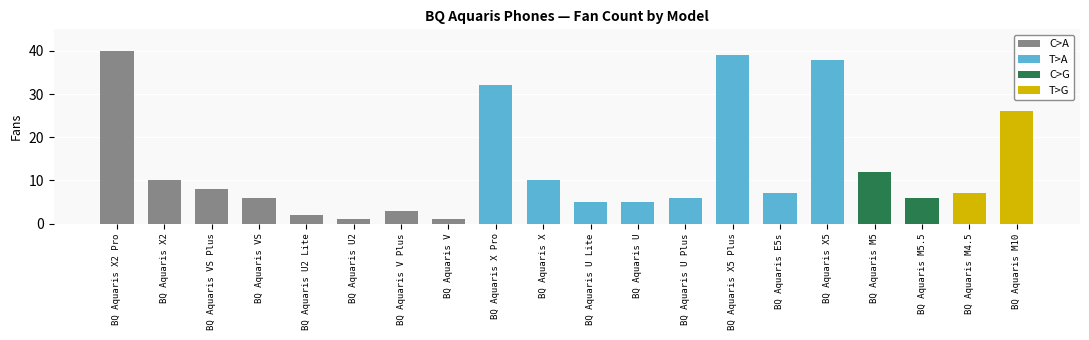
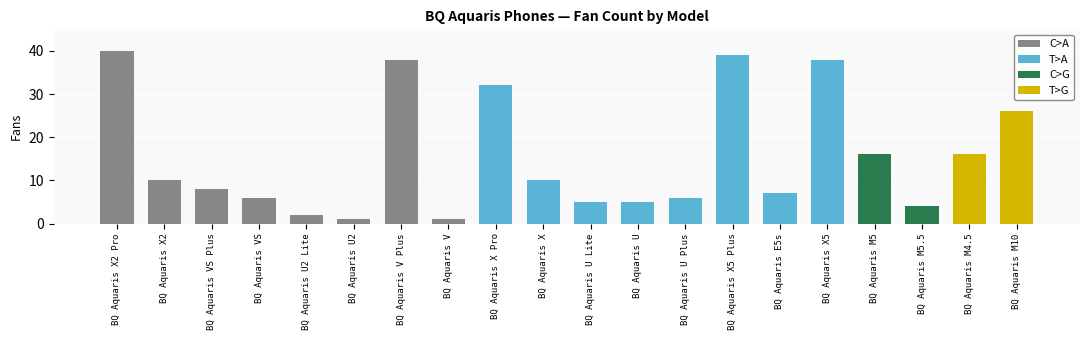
BQ Aquaris V Plus: 3 -> 38
BQ Aquaris M5: 12 -> 16
BQ Aquaris M5.5: 6 -> 4
BQ Aquaris M4.5: 7 -> 16
